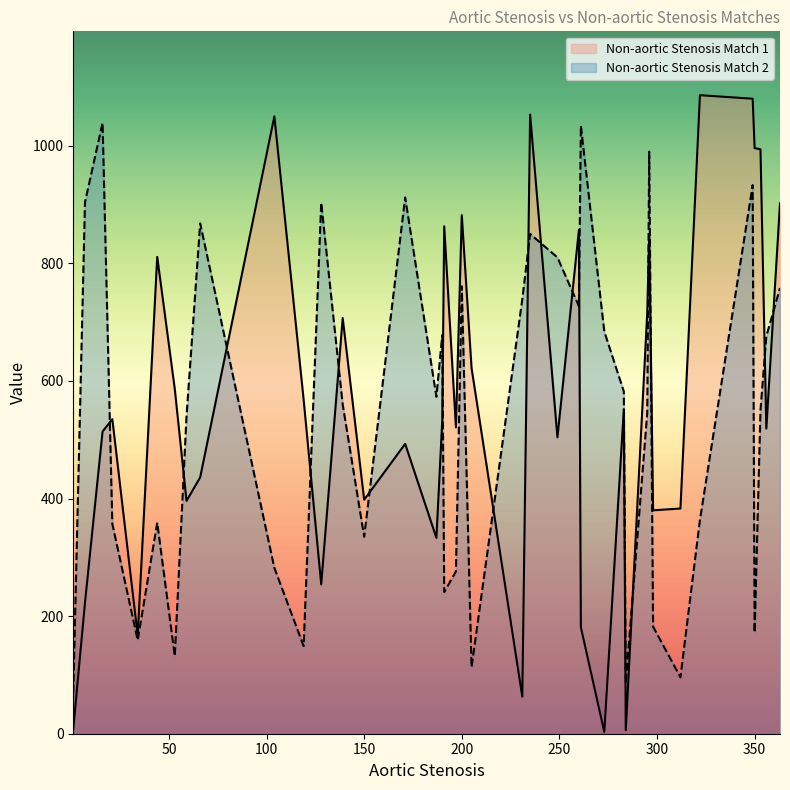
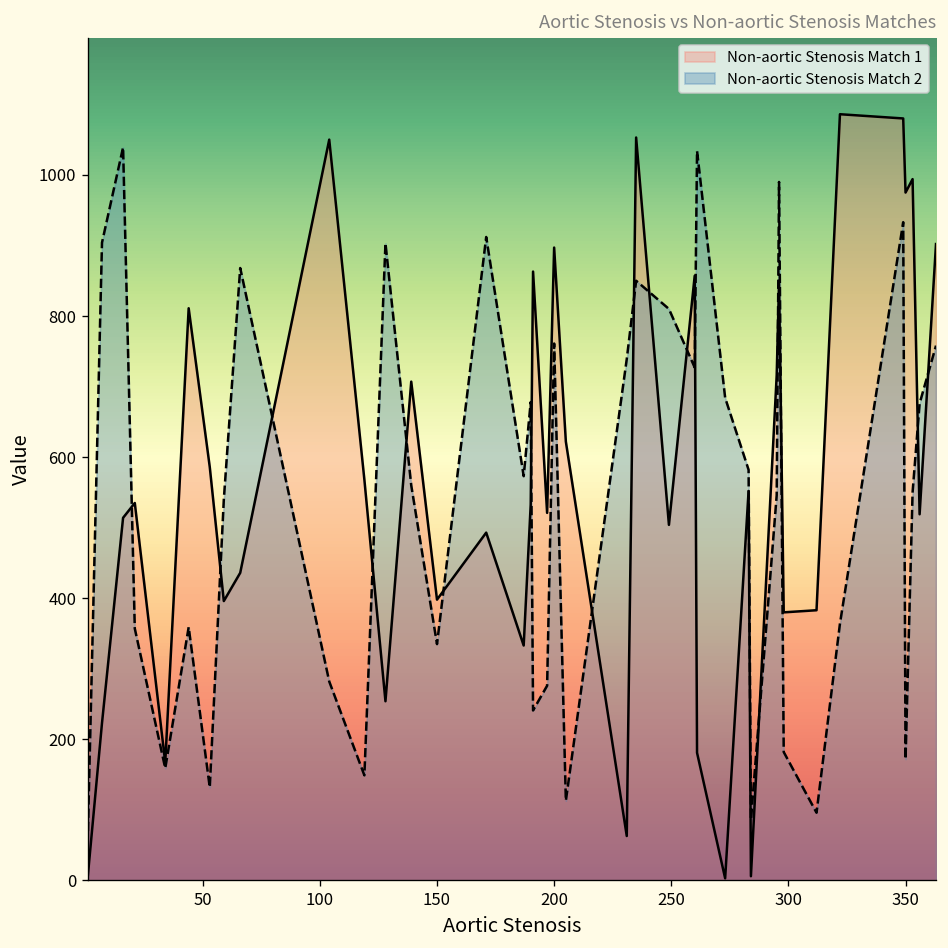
Non-aortic Stenosis Match 1, 200: 880 -> 900
Non-aortic Stenosis Match 1, 350: 1000 -> 980
